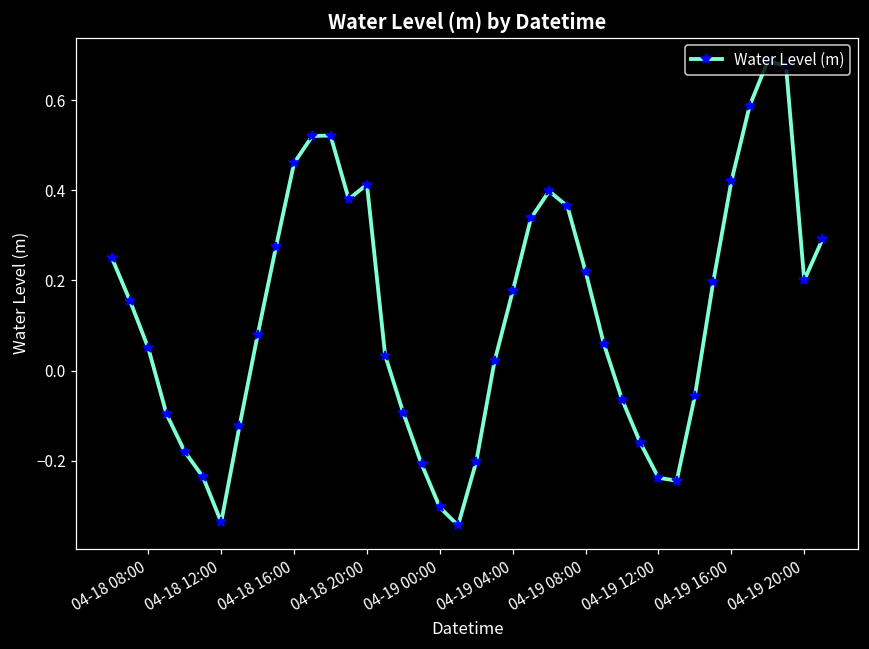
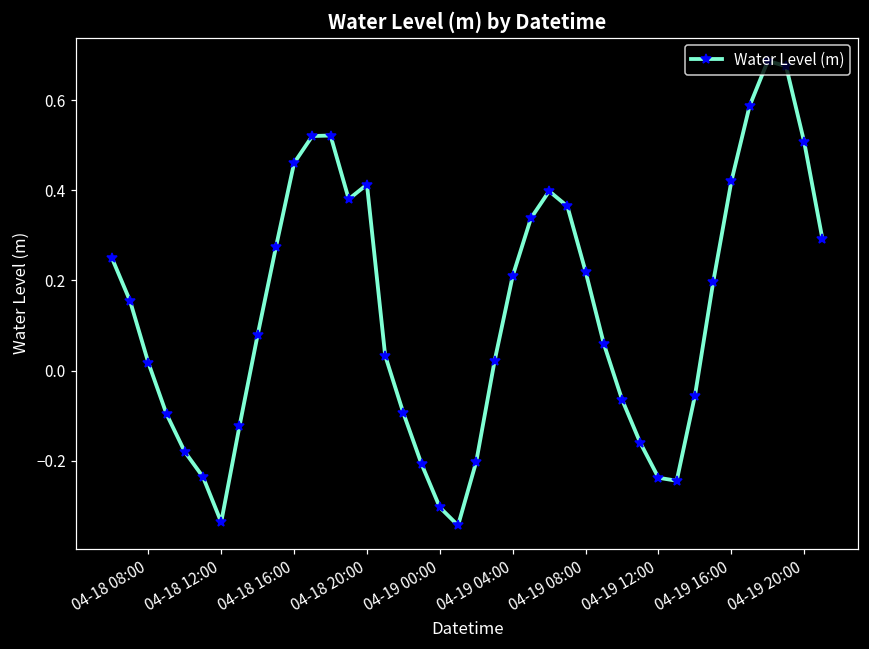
04-18 08:00: 0.05 -> 0.02
04-19 04:00: 0.18 -> 0.21
04-19 20:00: 0.20 -> 0.51
